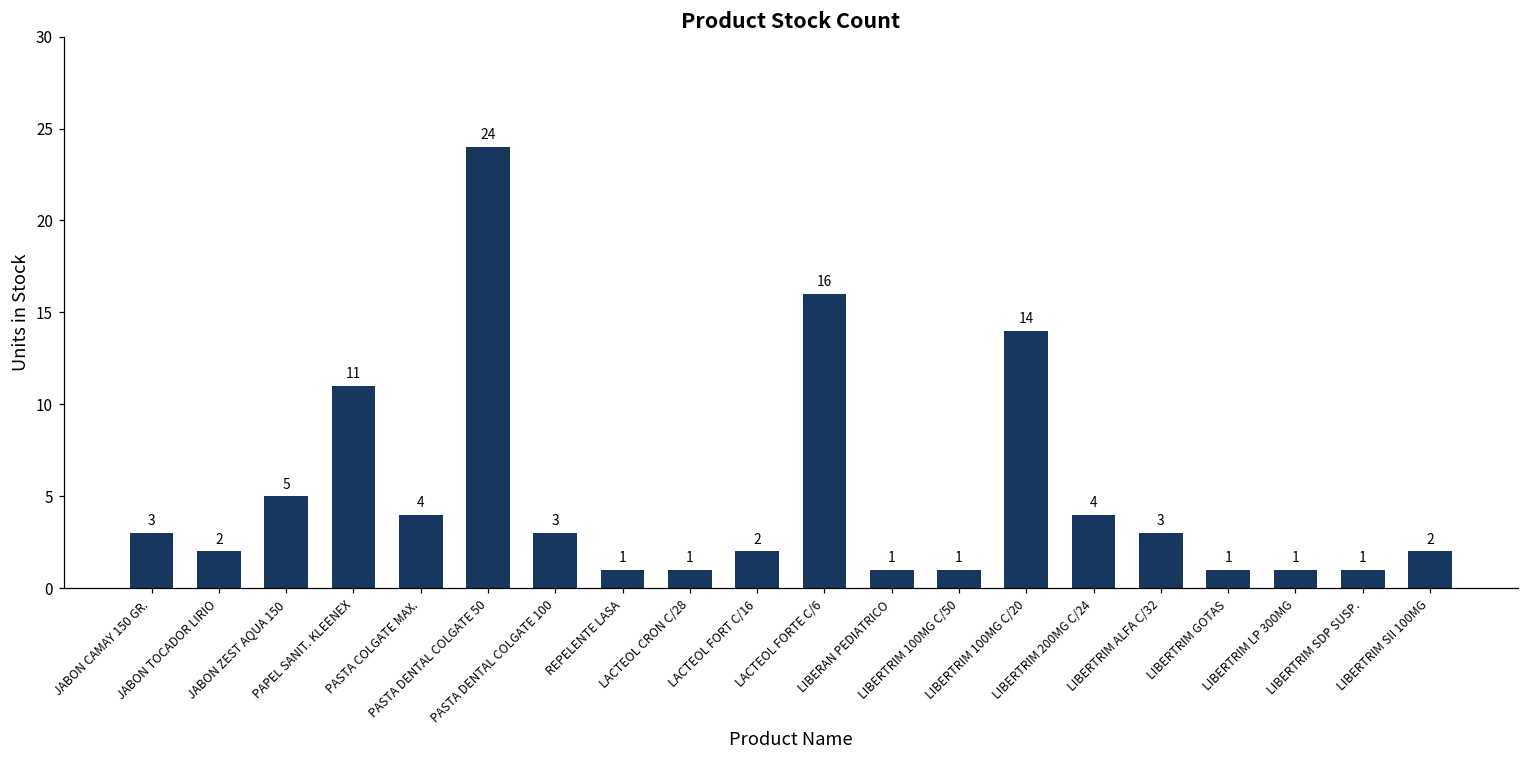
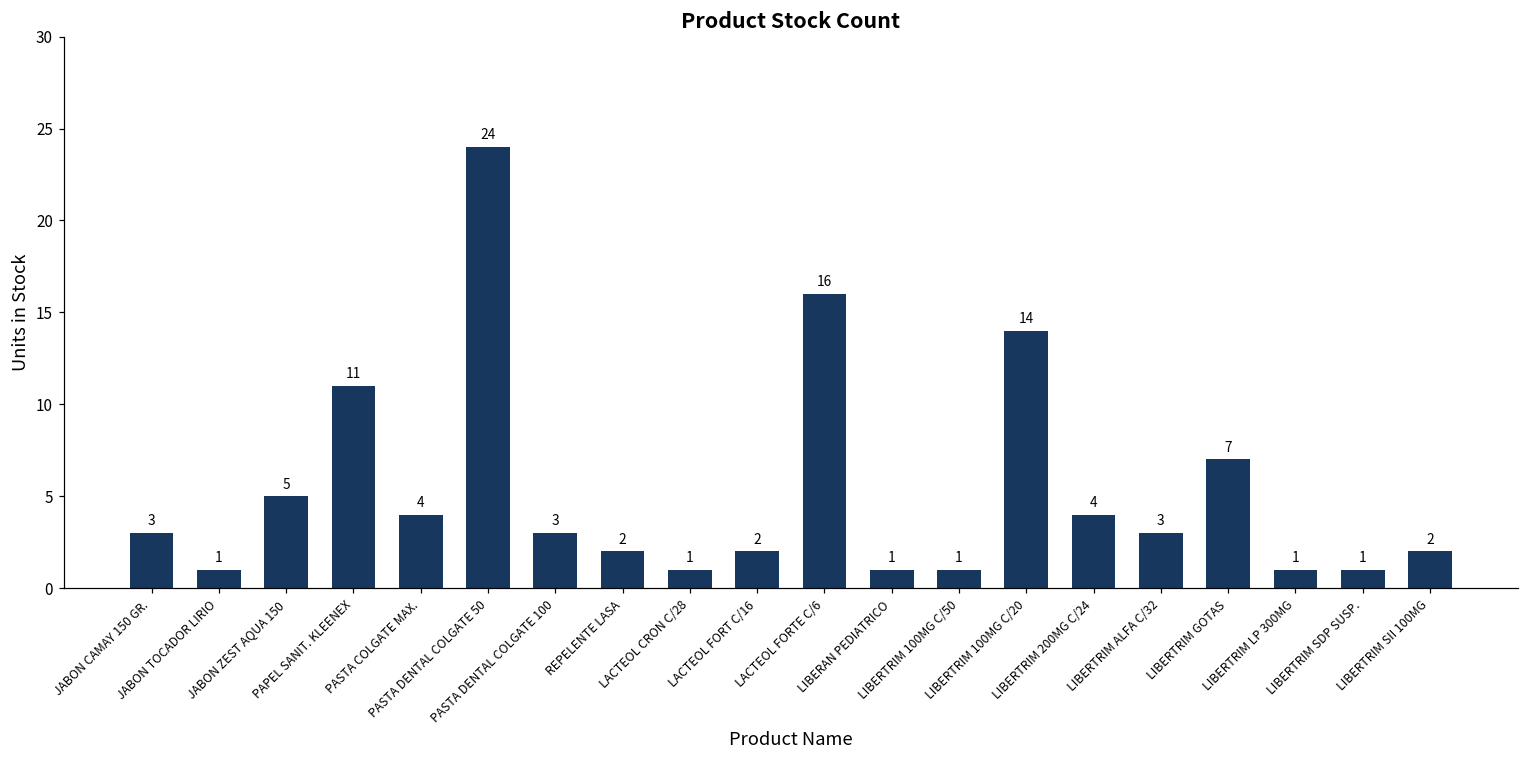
JABON TOCADOR LIRIO: 2 -> 1
REPELENTE LASA: 1 -> 2
LIBERTRIM GOTAS: 1 -> 7
